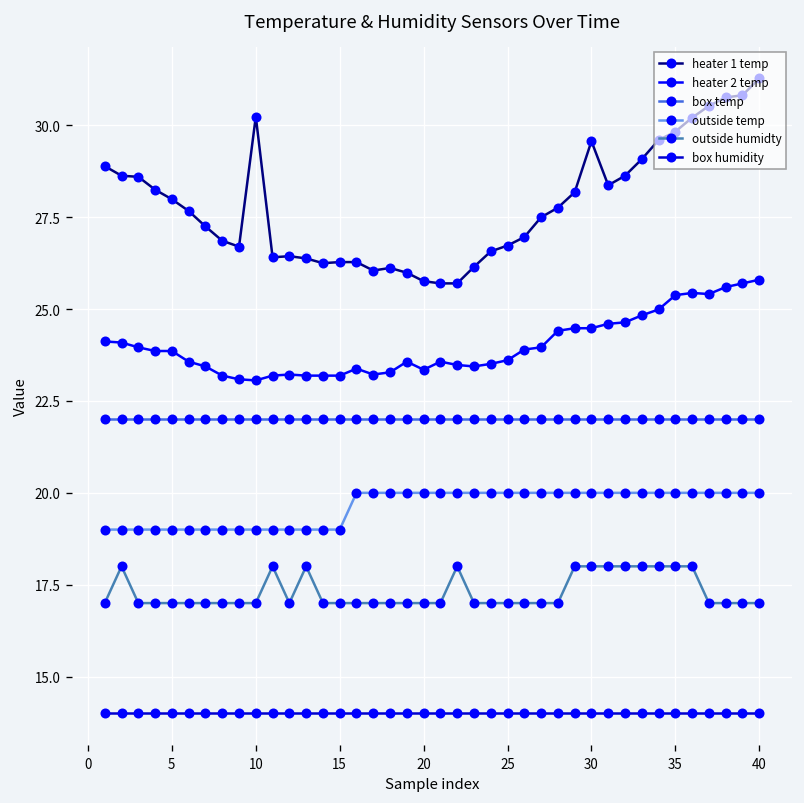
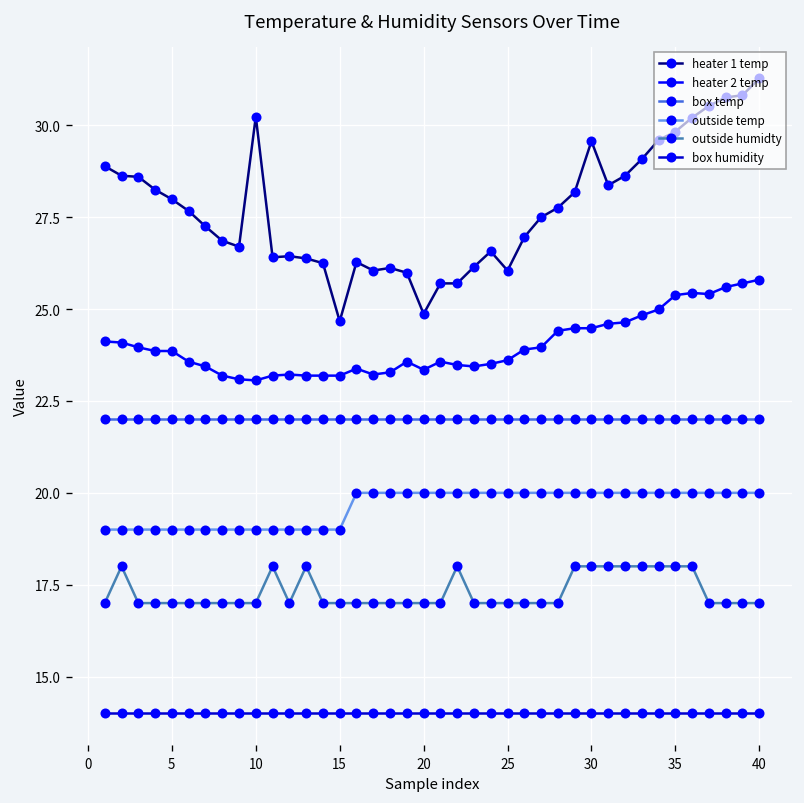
heater 1 temp, 15: 26.3 -> 24.7
heater 1 temp, 20: 25.8 -> 24.9
heater 1 temp, 25: 26.7 -> 26.1
